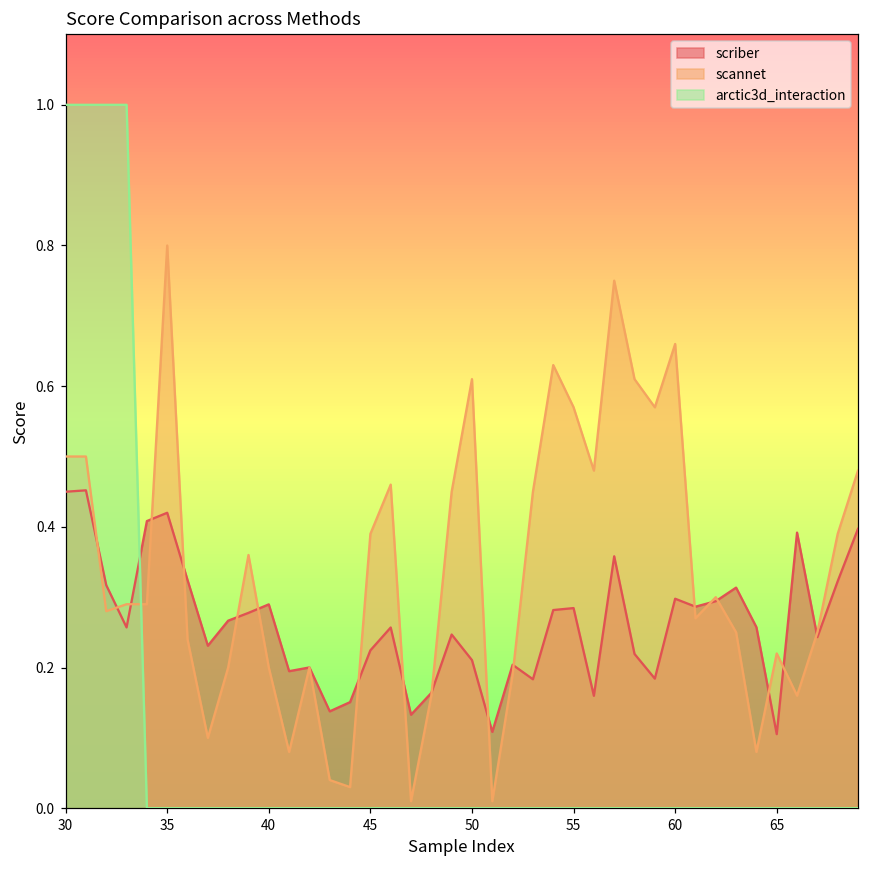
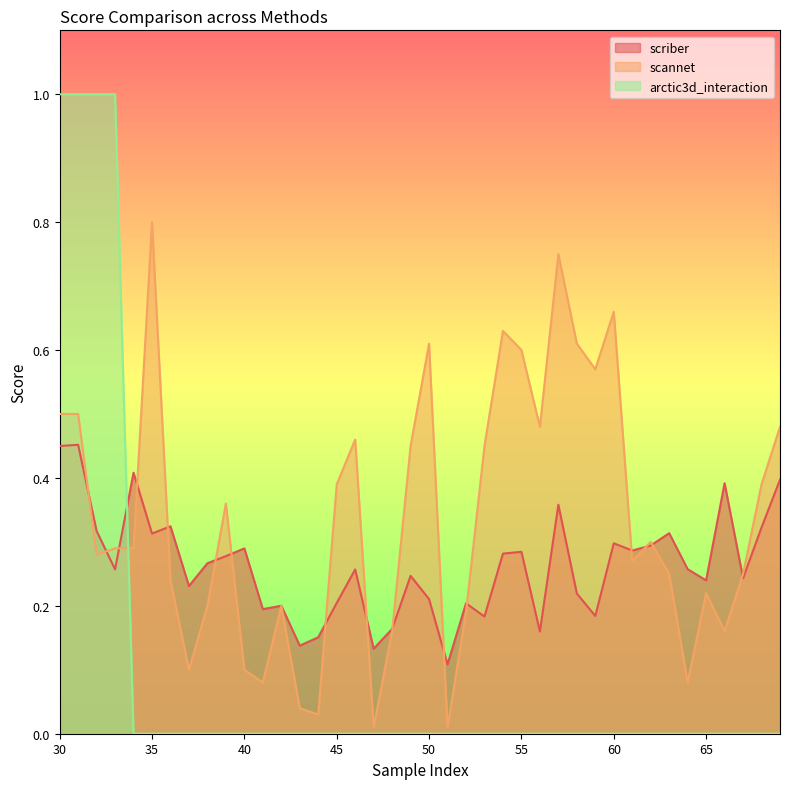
scriber, 35: 0.42 -> 0.31
scannet, 40: 0.2 -> 0.1
scriber, 45: 0.22 -> 0.20
scannet, 55: 0.57 -> 0.60
scriber, 65: 0.11 -> 0.24
